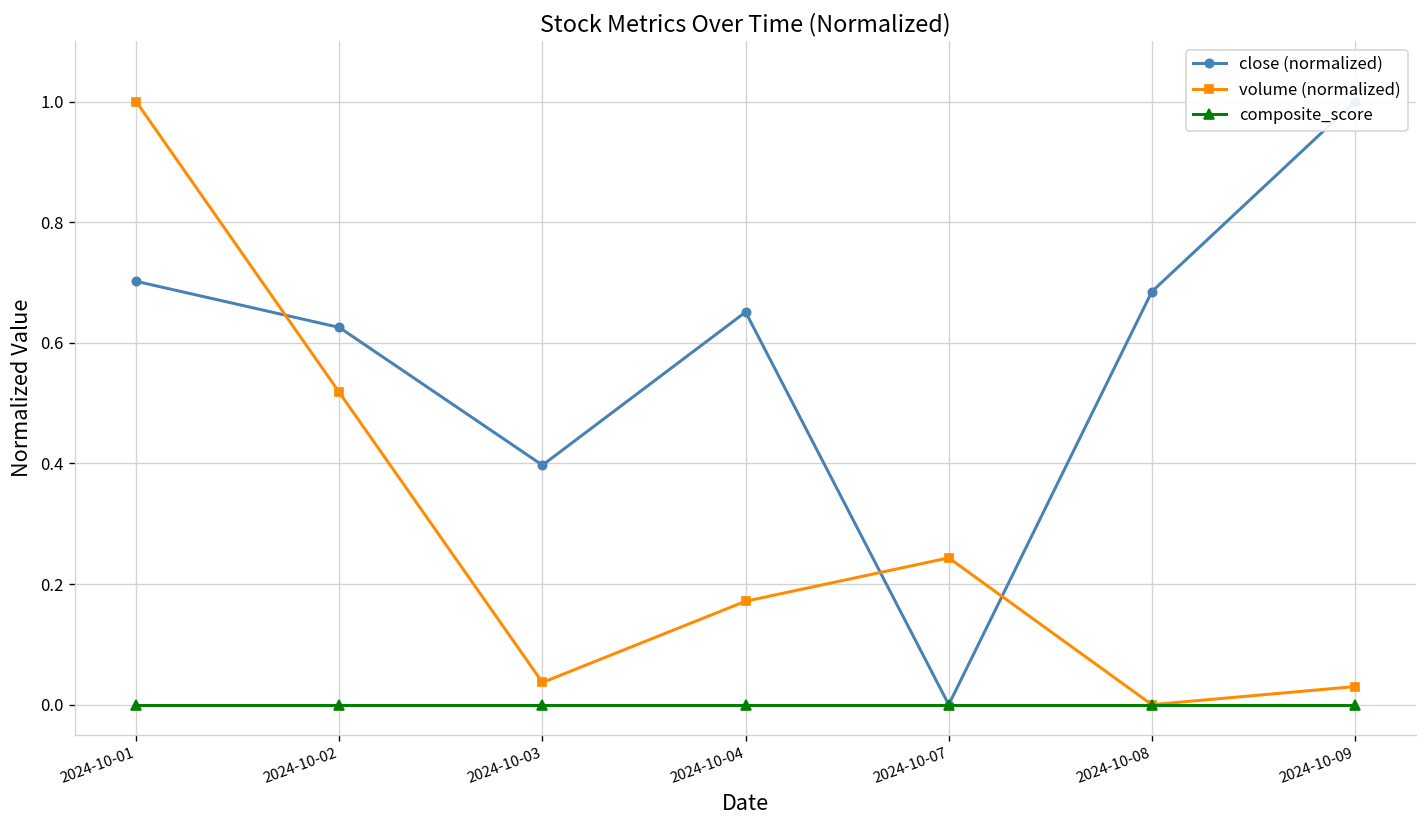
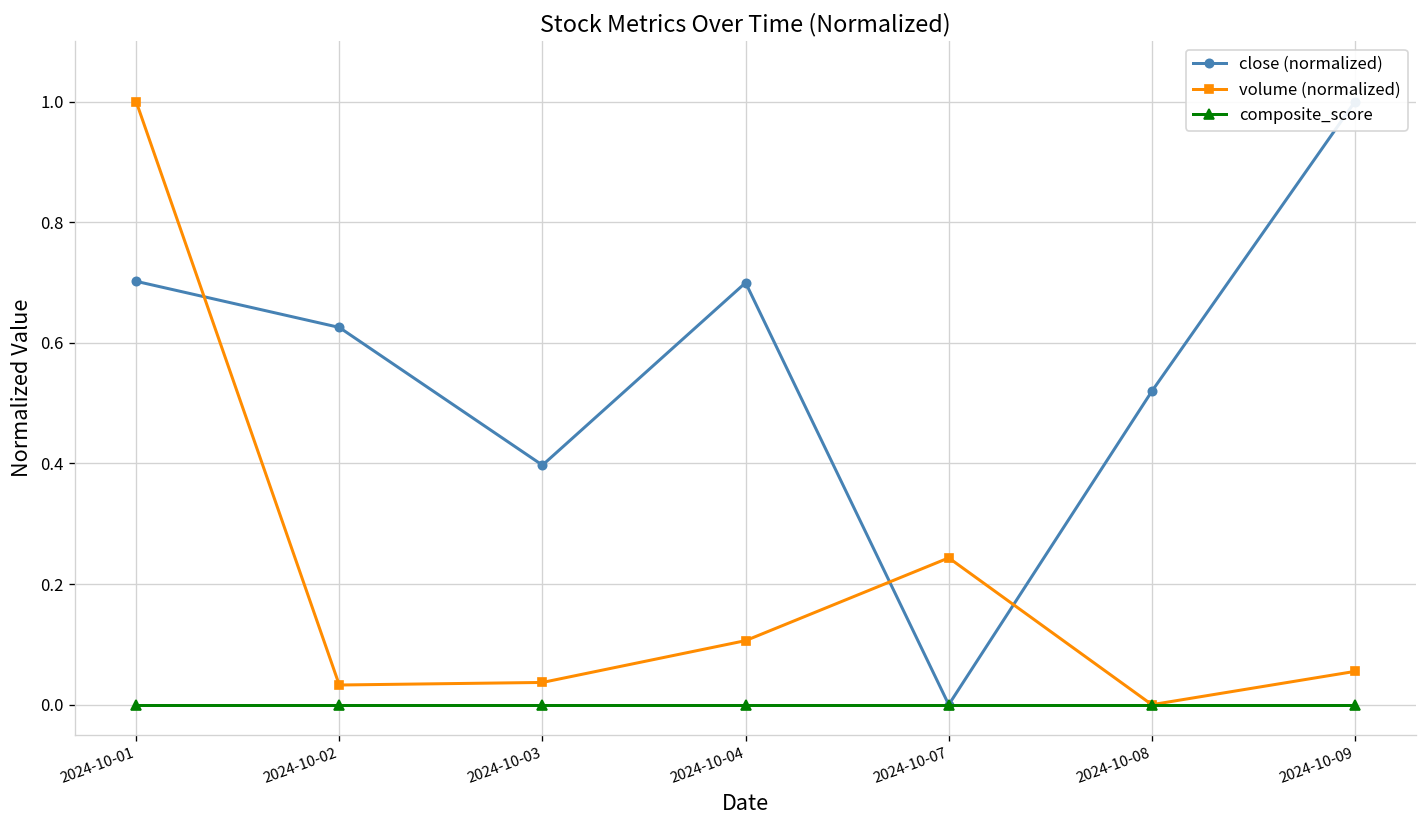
volume (normalized), 2024-10-02: 0.52 -> 0.03
close (normalized), 2024-10-04: 0.65 -> 0.70
volume (normalized), 2024-10-04: 0.17 -> 0.11
close (normalized), 2024-10-08: 0.68 -> 0.52
volume (normalized), 2024-10-09: 0.03 -> 0.06
